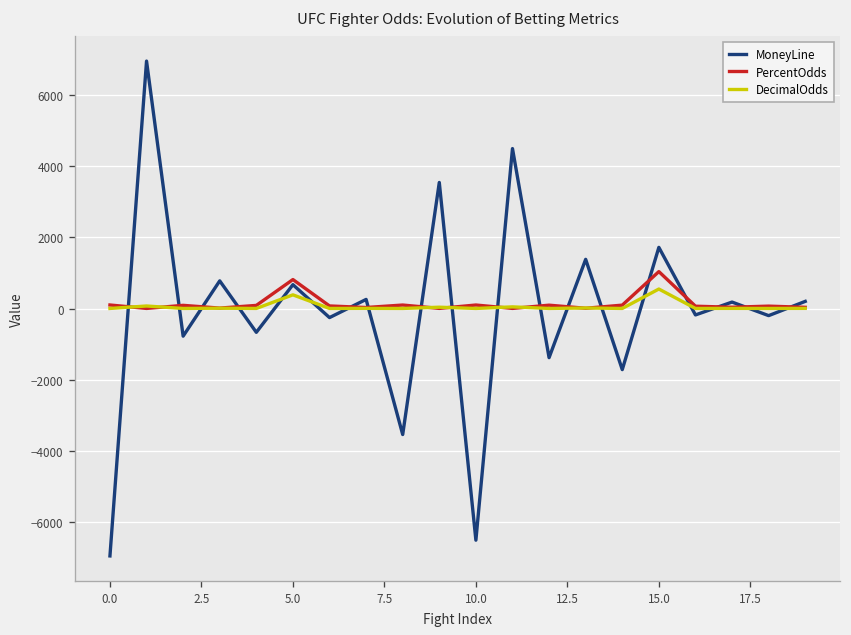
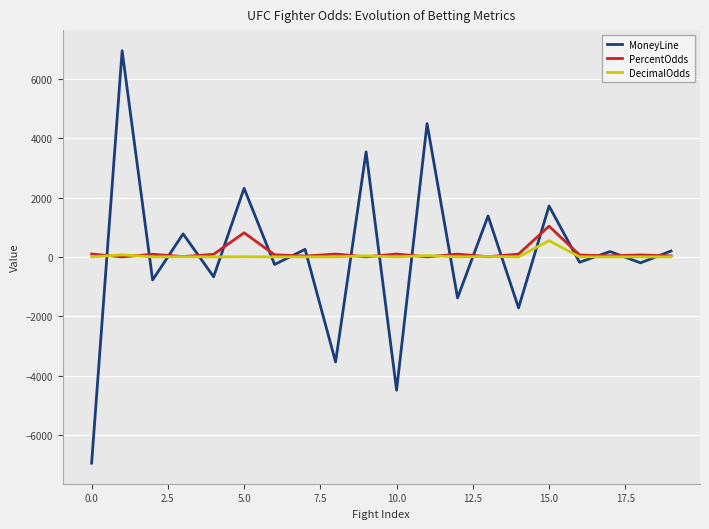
MoneyLine, 5.0: 700 -> 2300
DecimalOdds, 5.0: 400 -> 0
MoneyLine, 10.0: -6500 -> -4500
